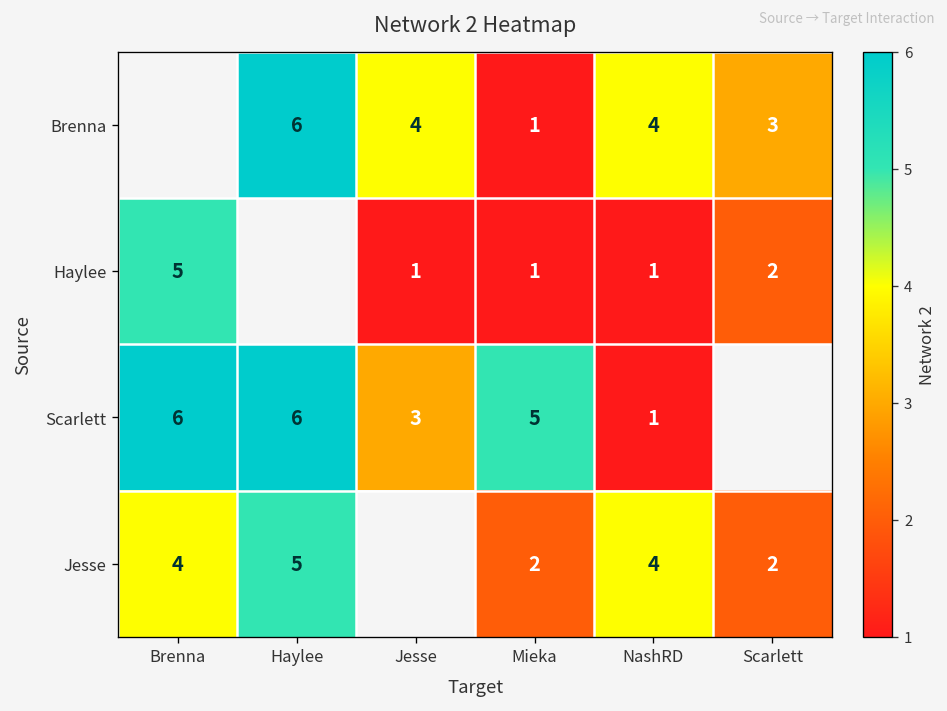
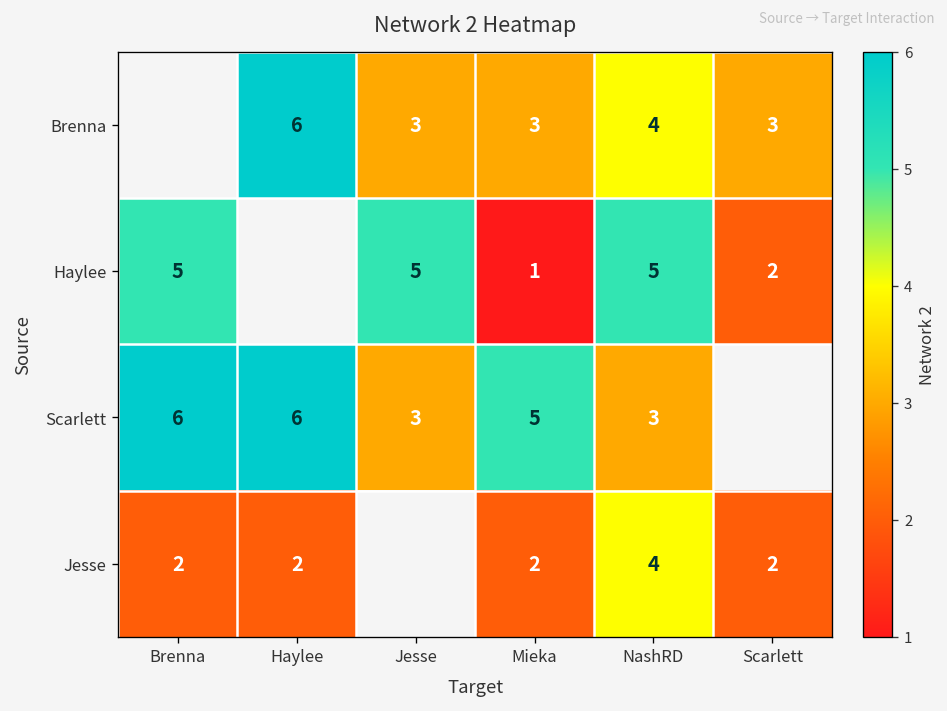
Brenna, Jesse: 4 -> 3
Brenna, Mieka: 1 -> 3
Haylee, Jesse: 1 -> 5
Haylee, NashRD: 1 -> 5
Scarlett, NashRD: 1 -> 3
Jesse, Brenna: 4 -> 2
Jesse, Haylee: 5 -> 2
